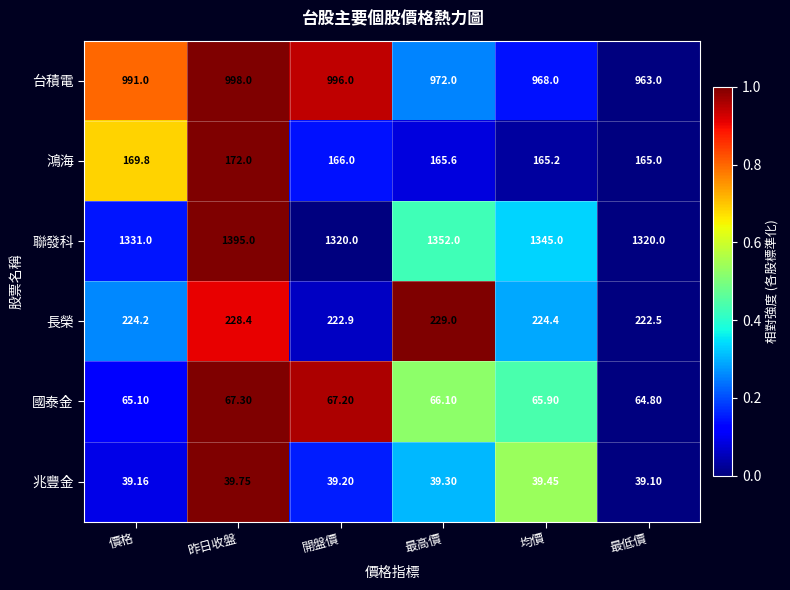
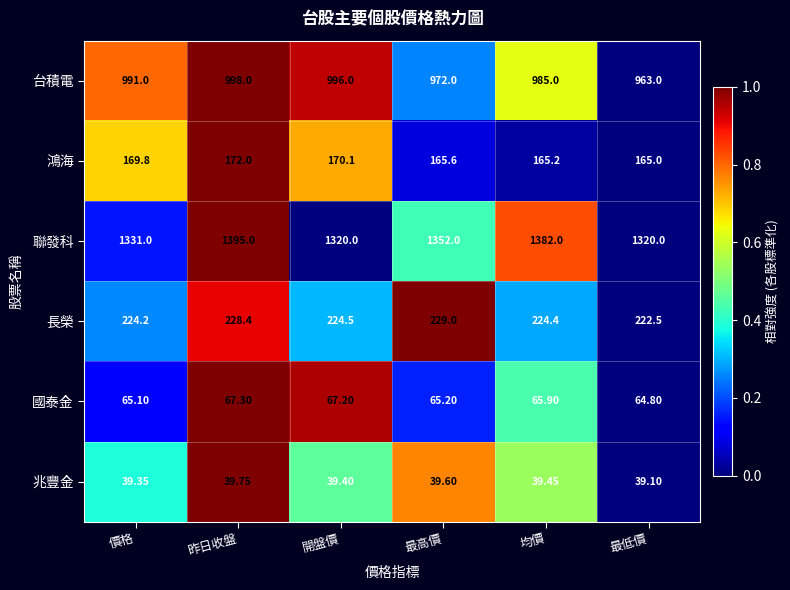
台積電, 均價: 968.0 -> 985.0
鴻海, 開盤價: 166.0 -> 170.1
聯發科, 均價: 1345.0 -> 1382.0
長榮, 開盤價: 222.9 -> 224.5
國泰金, 最高價: 66.10 -> 65.20
兆豐金, 價格: 39.16 -> 39.35
兆豐金, 開盤價: 39.20 -> 39.40
兆豐金, 最高價: 39.30 -> 39.60
